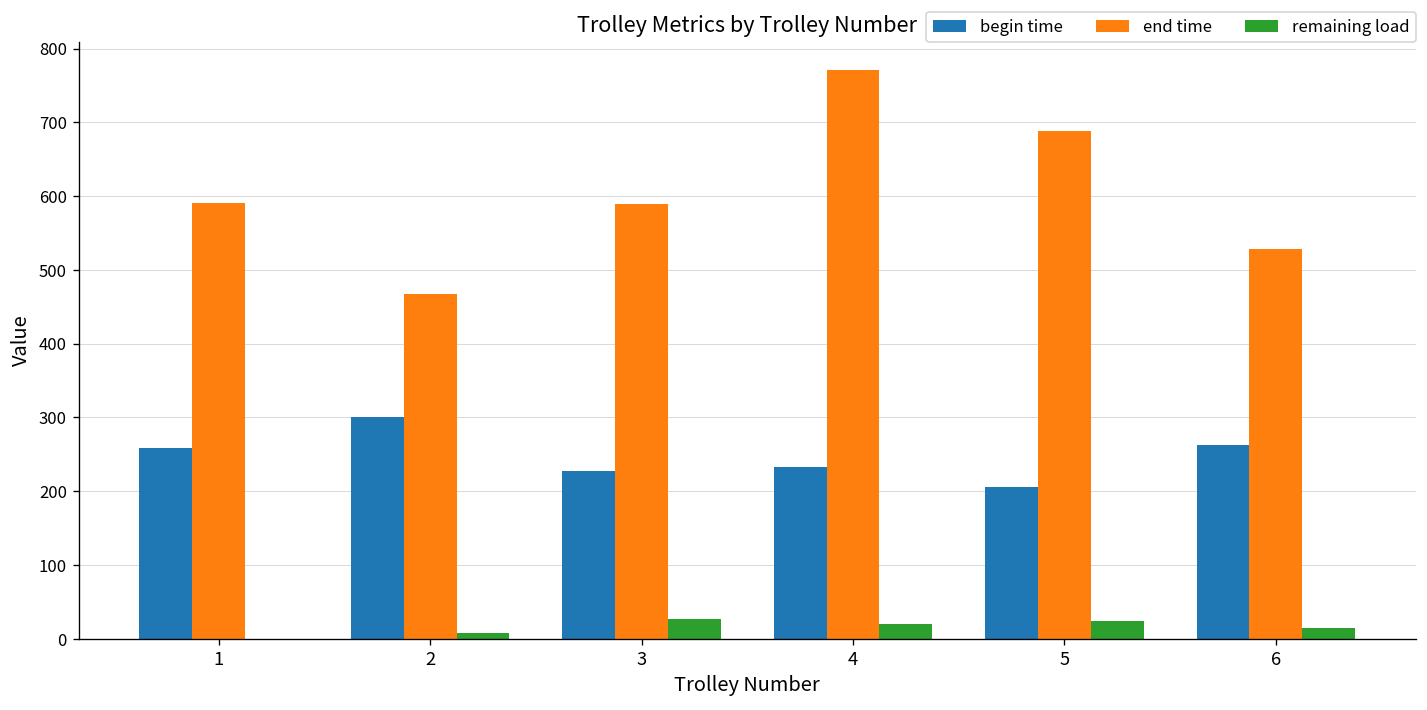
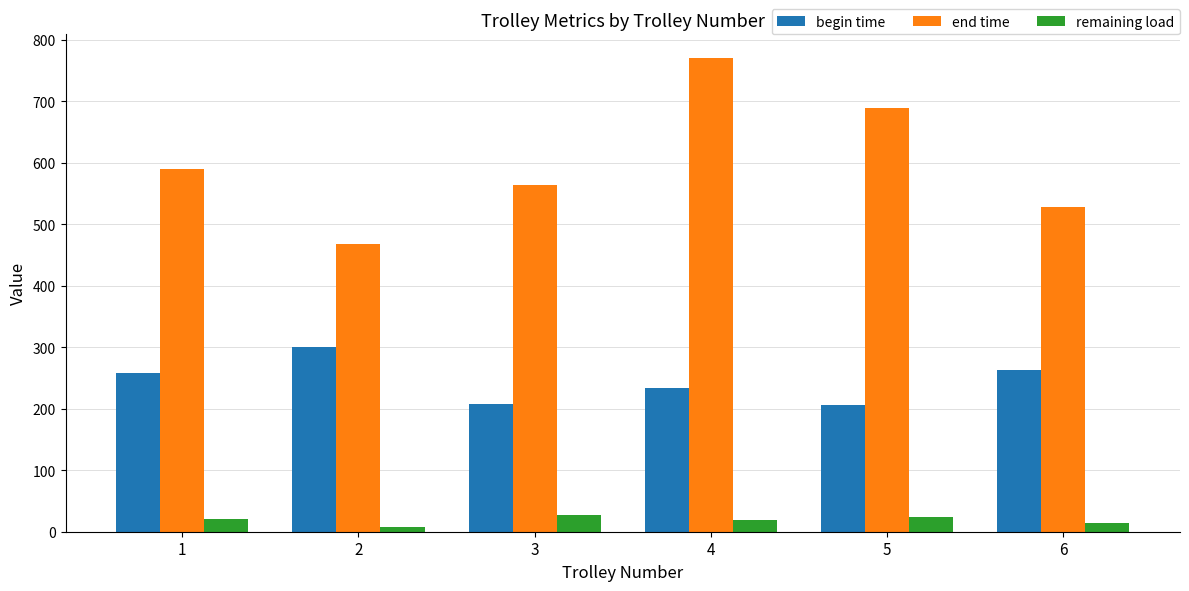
remaining load, 1: 0 -> 20
begin time, 3: 230 -> 210
end time, 3: 590 -> 560
